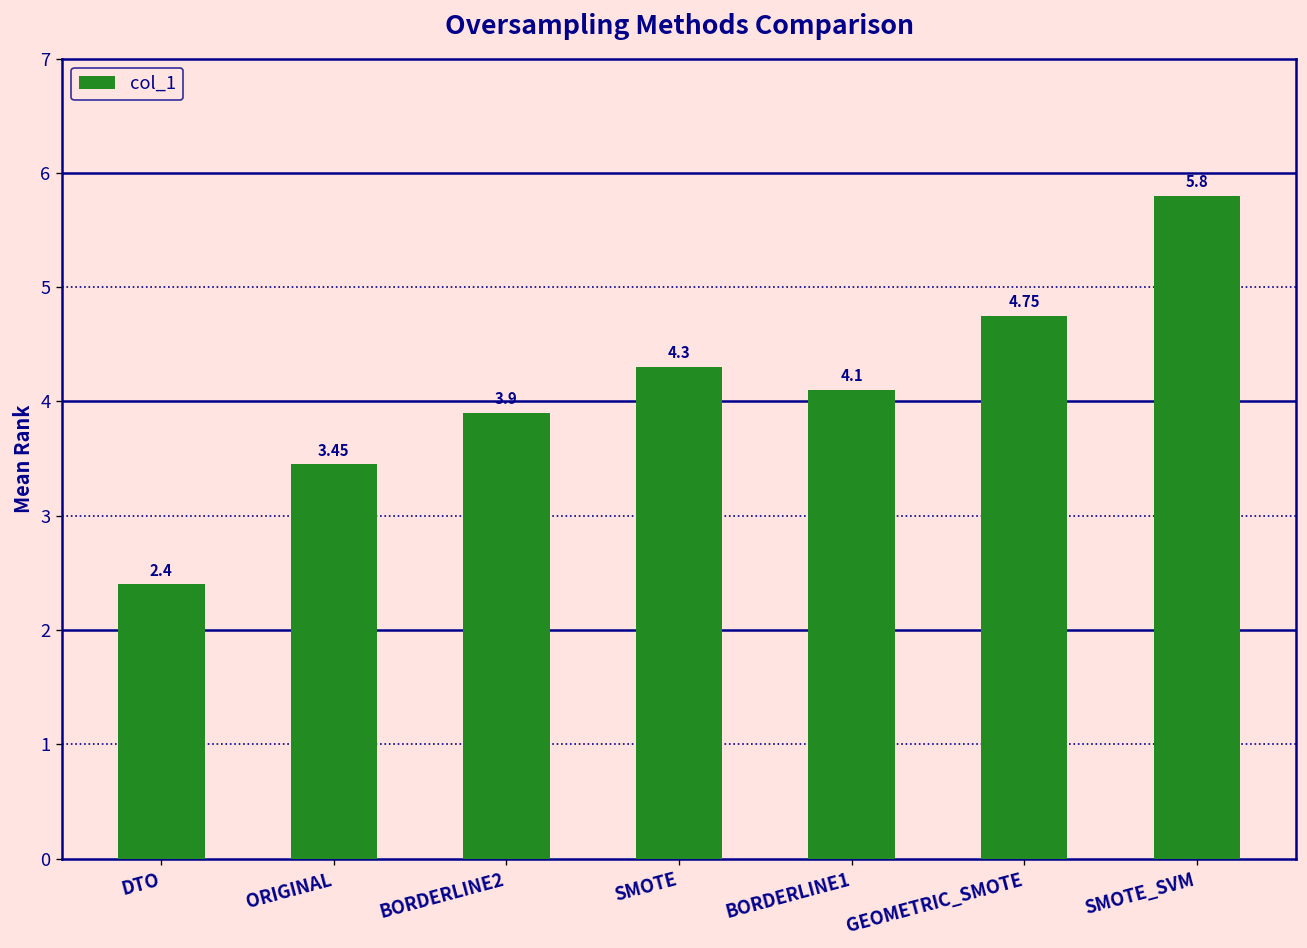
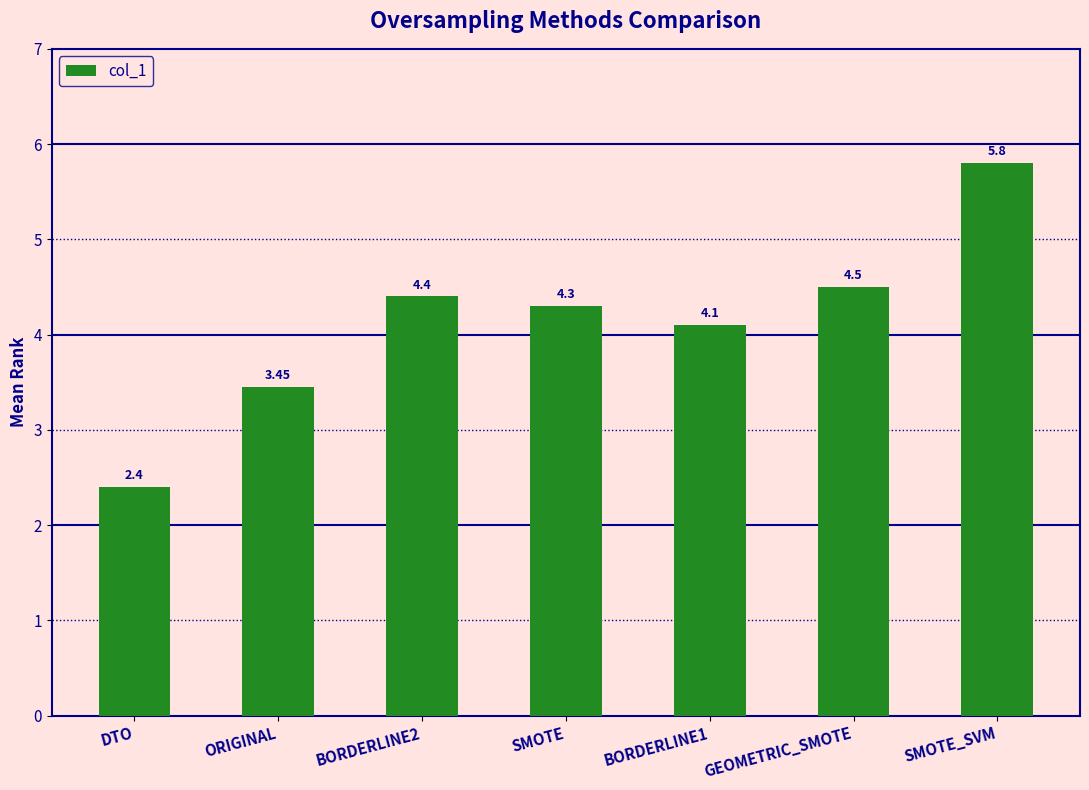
BORDERLINE2: 3.9 -> 4.4
GEOMETRIC_SMOTE: 4.75 -> 4.5
